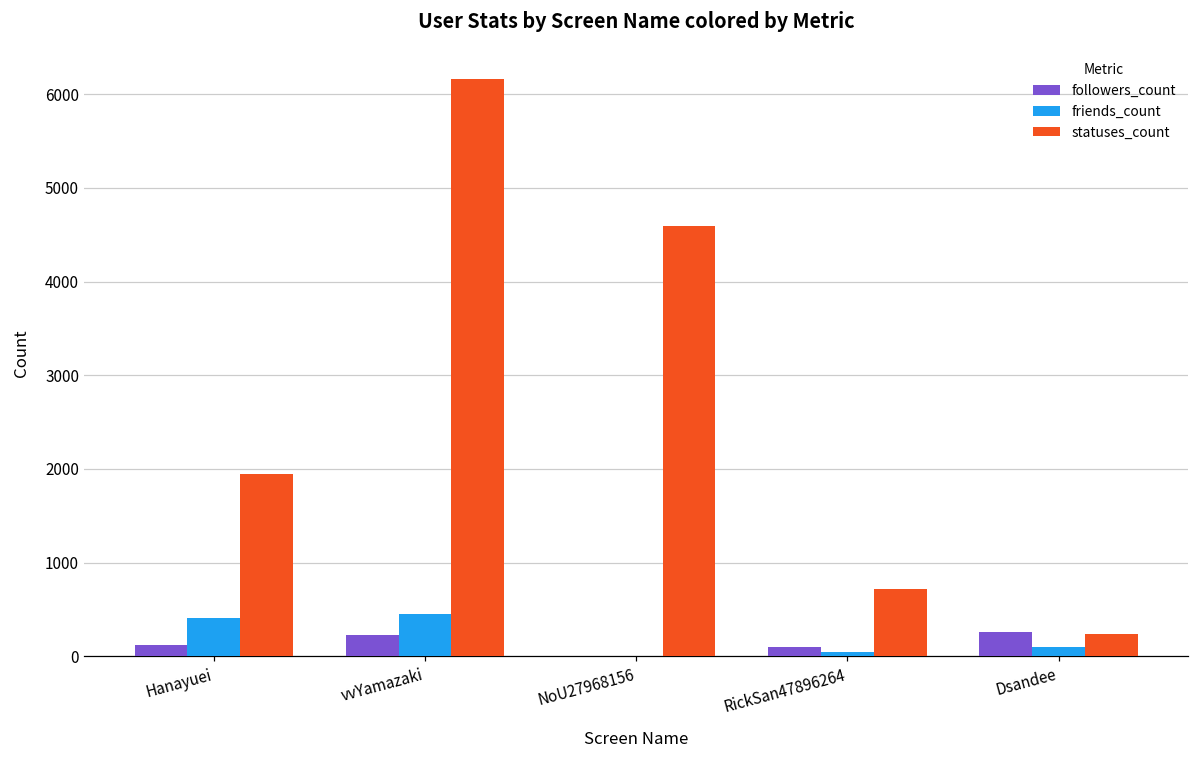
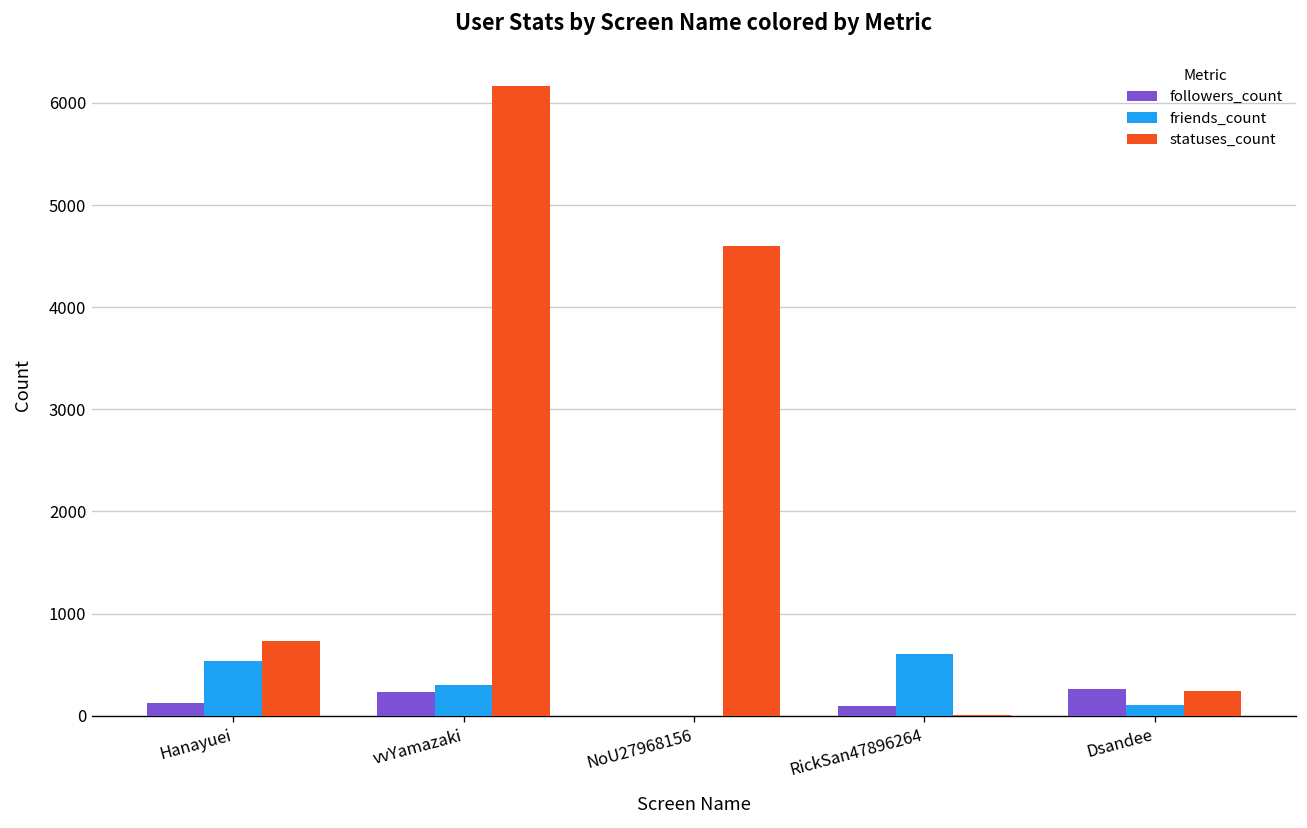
friends_count, Hanayuei: 400 -> 500
statuses_count, Hanayuei: 1900 -> 700
friends_count, vvYamazaki: 400 -> 300
friends_count, RickSan47896264: 0 -> 600
statuses_count, RickSan47896264: 700 -> 0
